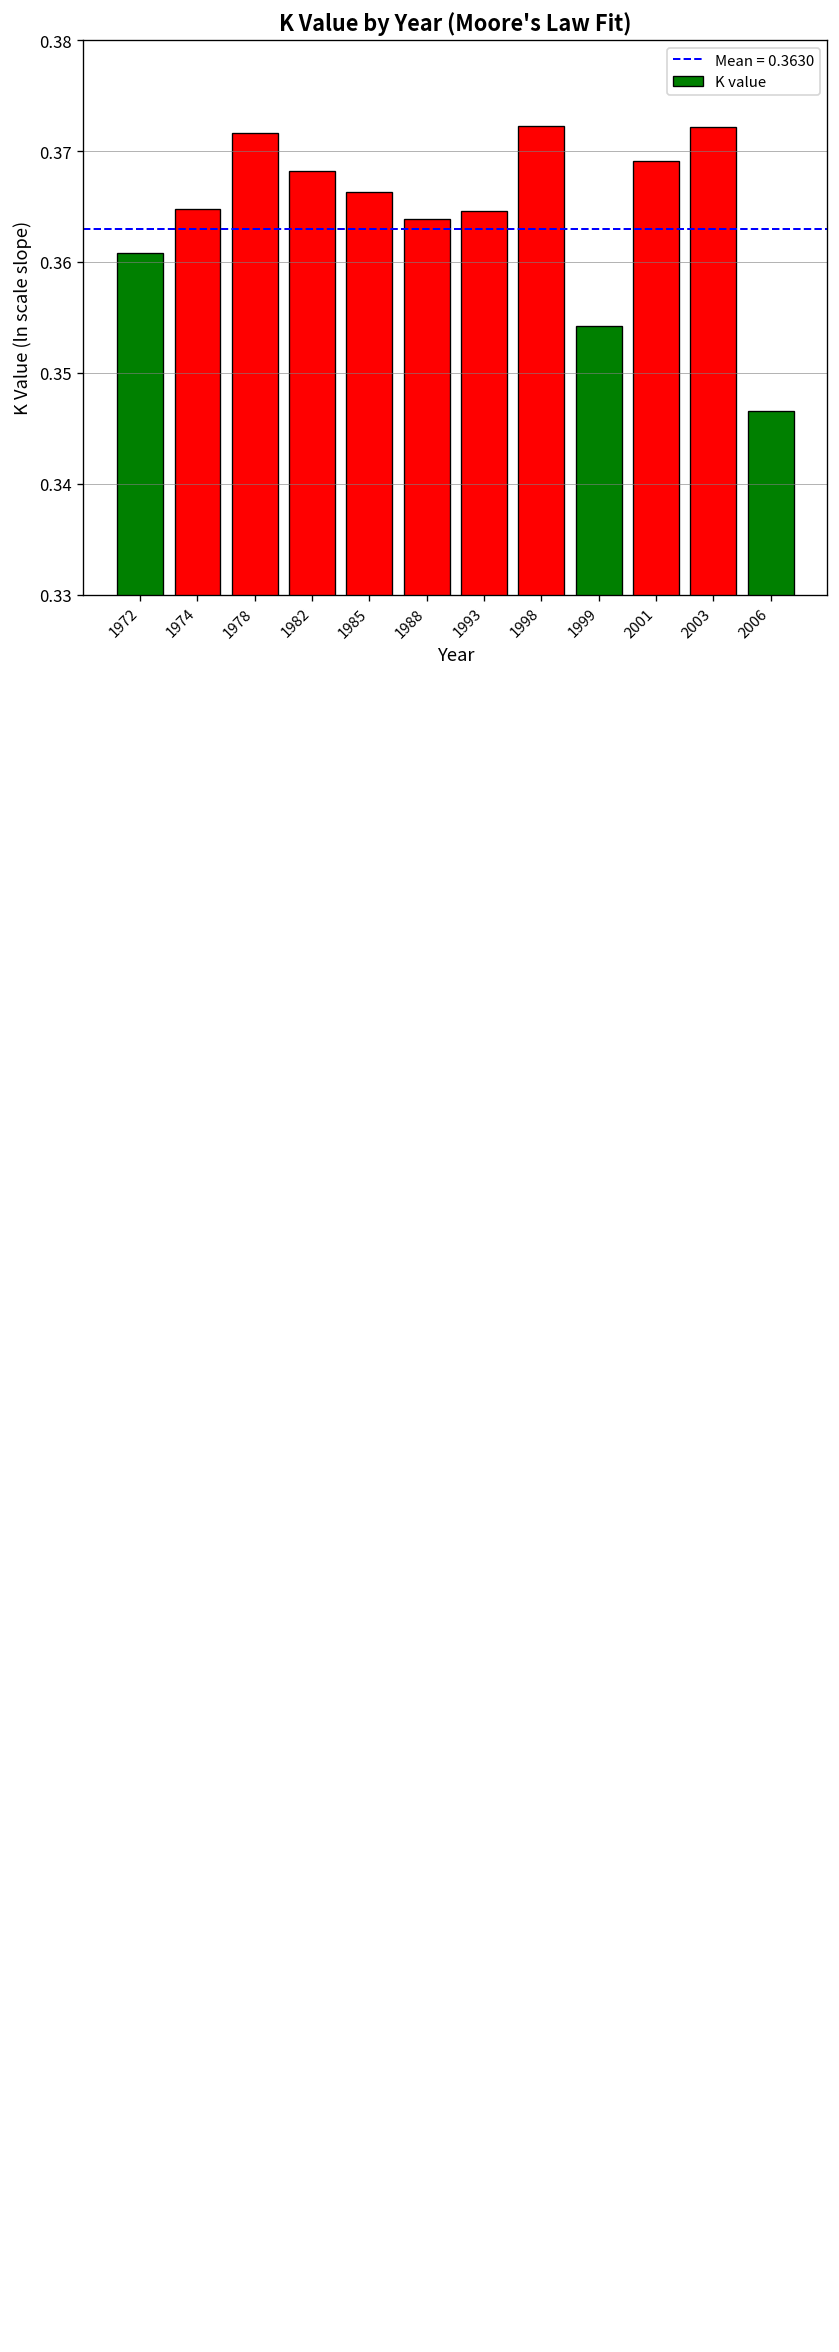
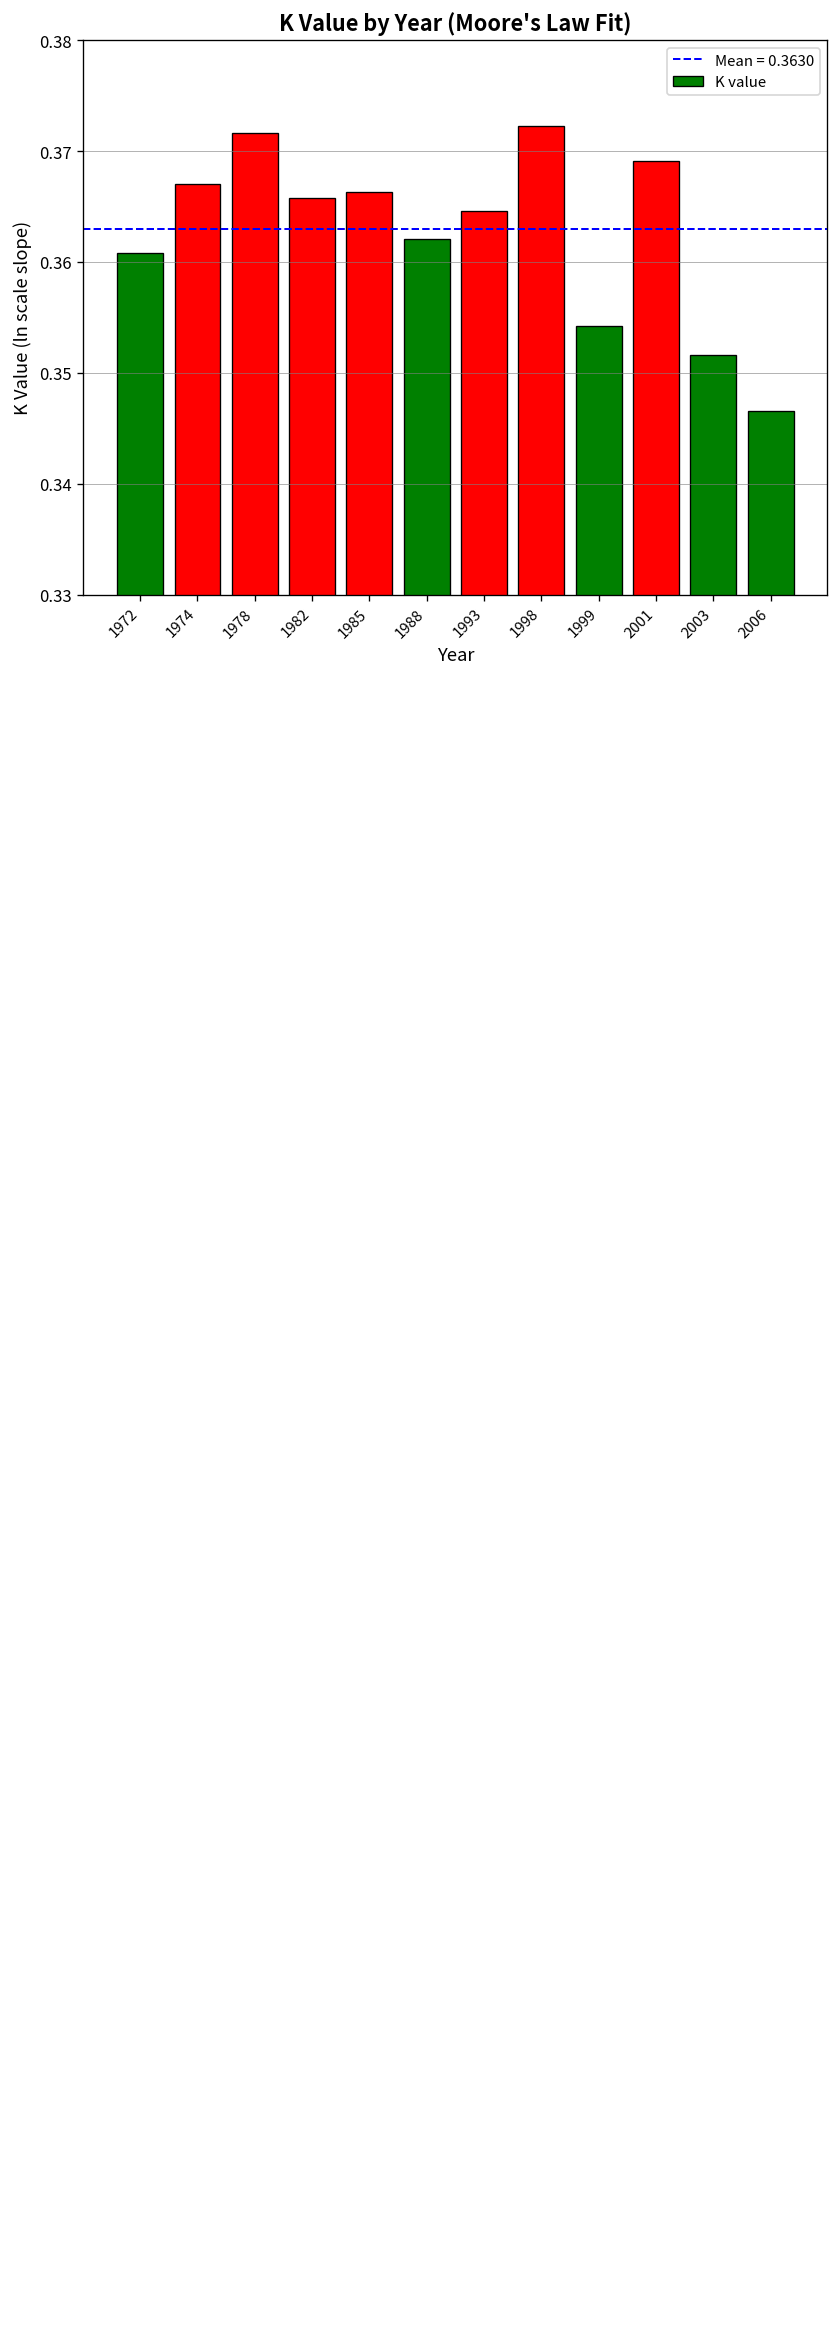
1974: 0.3648 -> 0.3670
1982: 0.3682 -> 0.3658
1988: 0.3639 -> 0.3621
2003: 0.3722 -> 0.3516
